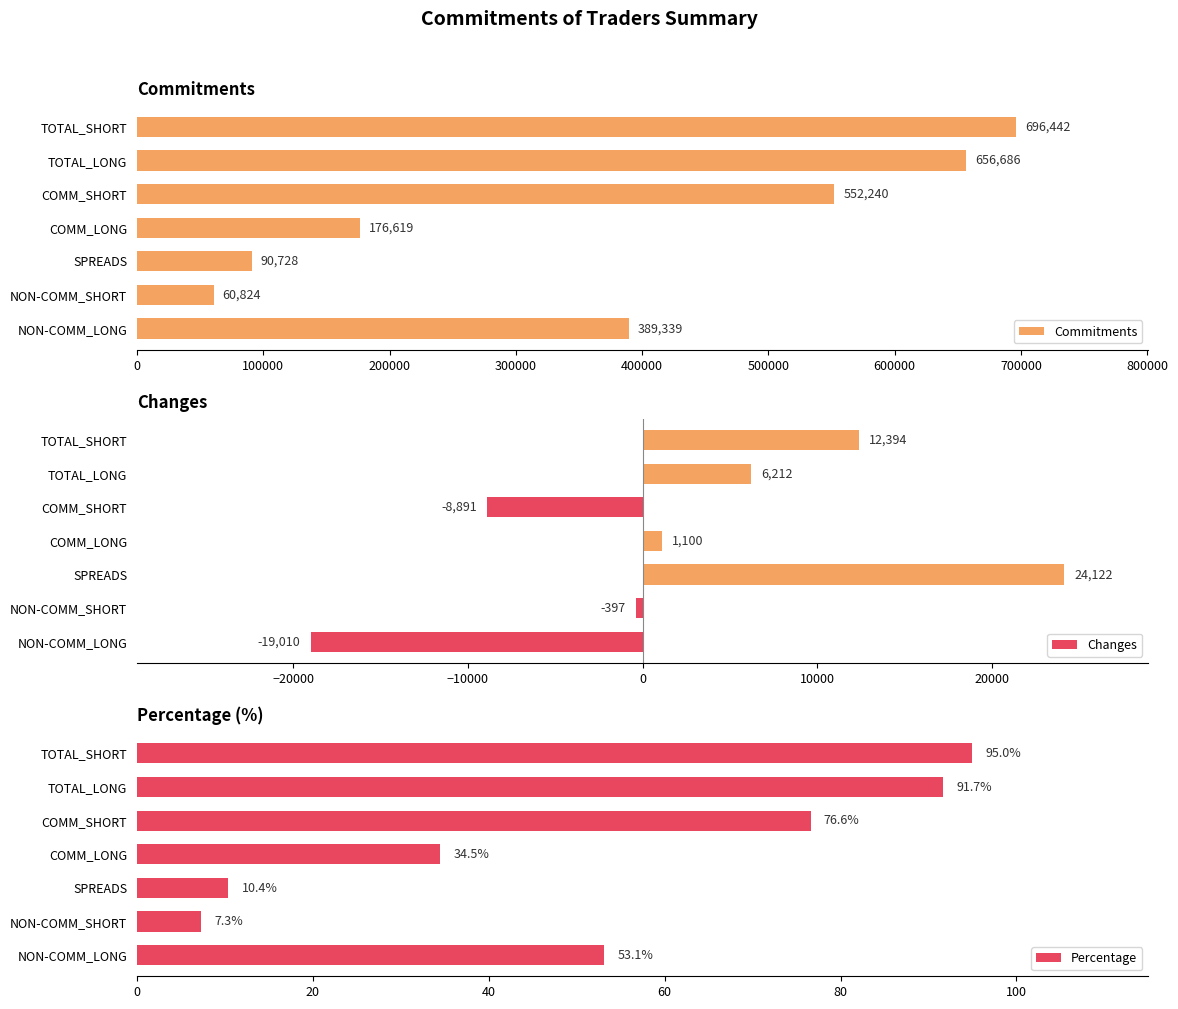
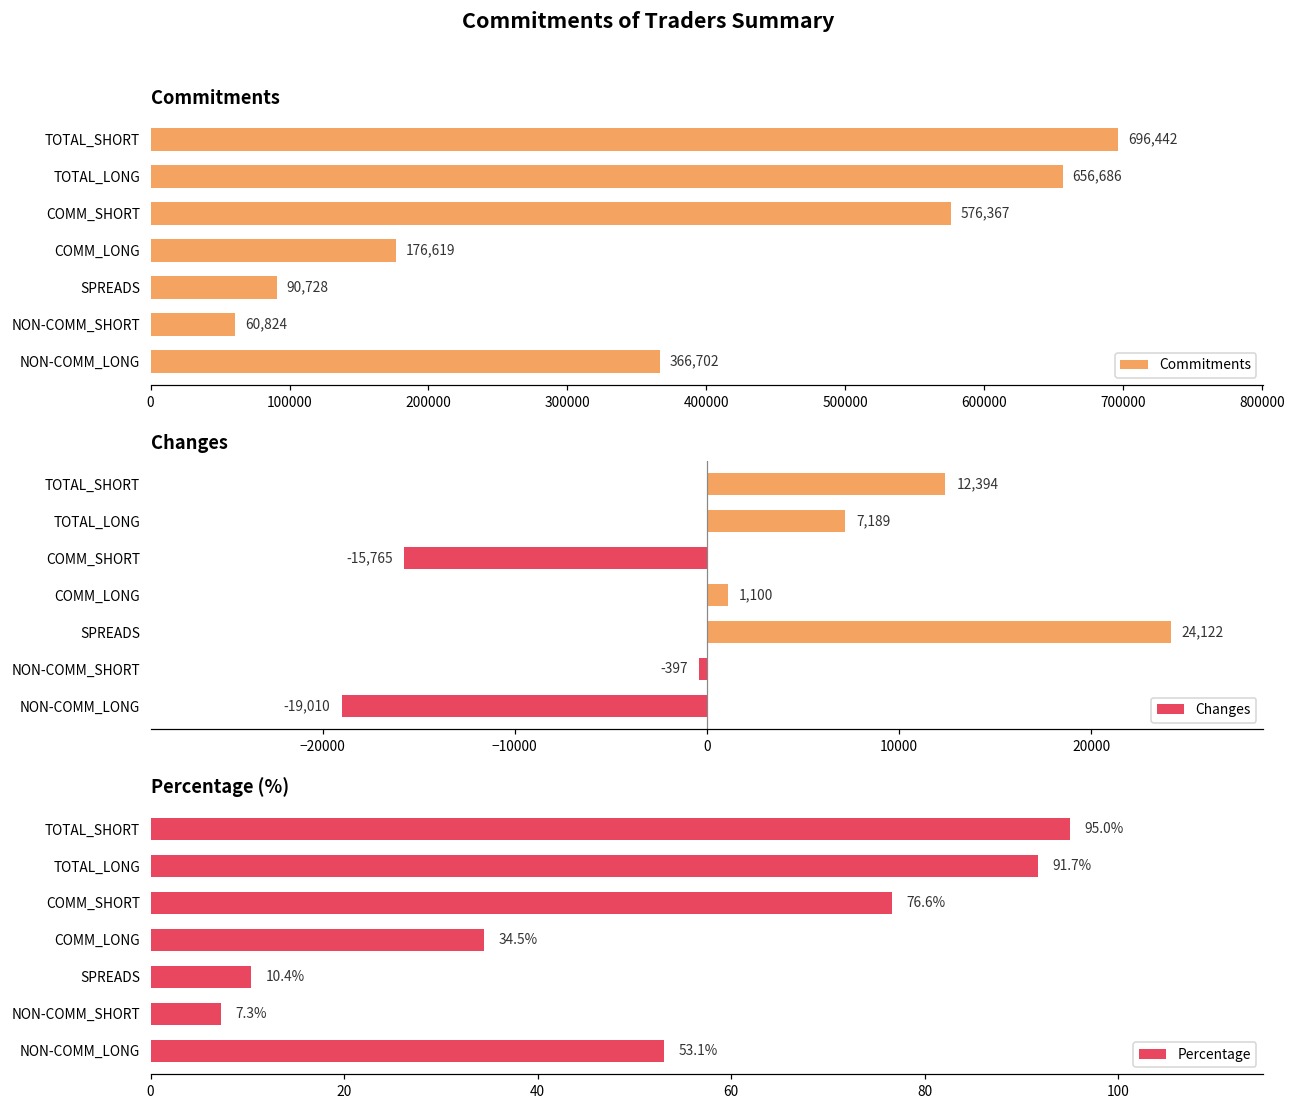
Commitments, COMM_SHORT: 552,240 -> 576,367
Commitments, NON-COMM_LONG: 389,339 -> 366,702
Changes, TOTAL_LONG: 6,212 -> 7,189
Changes, COMM_SHORT: -8,891 -> -15,765
